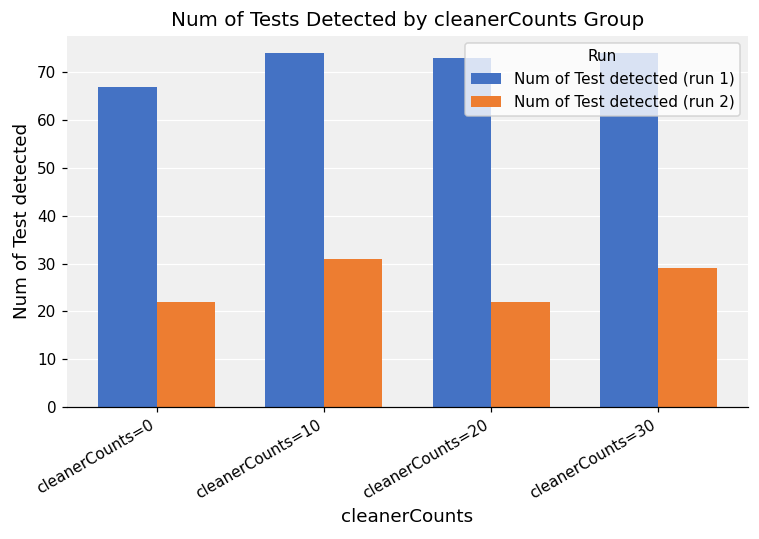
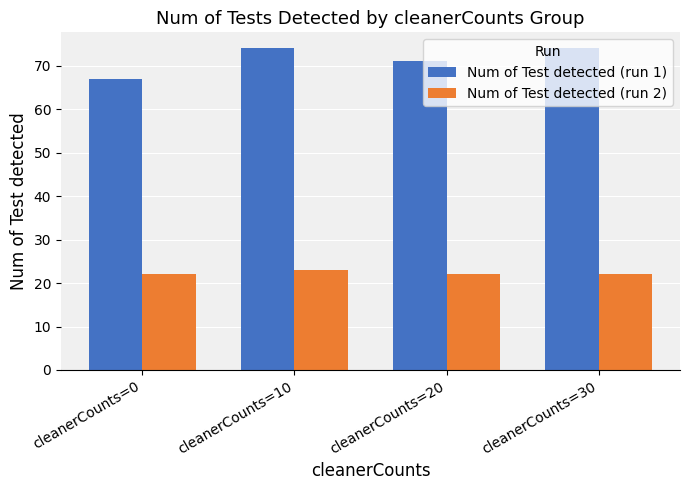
Num of Test detected (run 2), cleanerCounts=10: 31 -> 23
Num of Test detected (run 1), cleanerCounts=20: 73 -> 71
Num of Test detected (run 2), cleanerCounts=30: 29 -> 22
